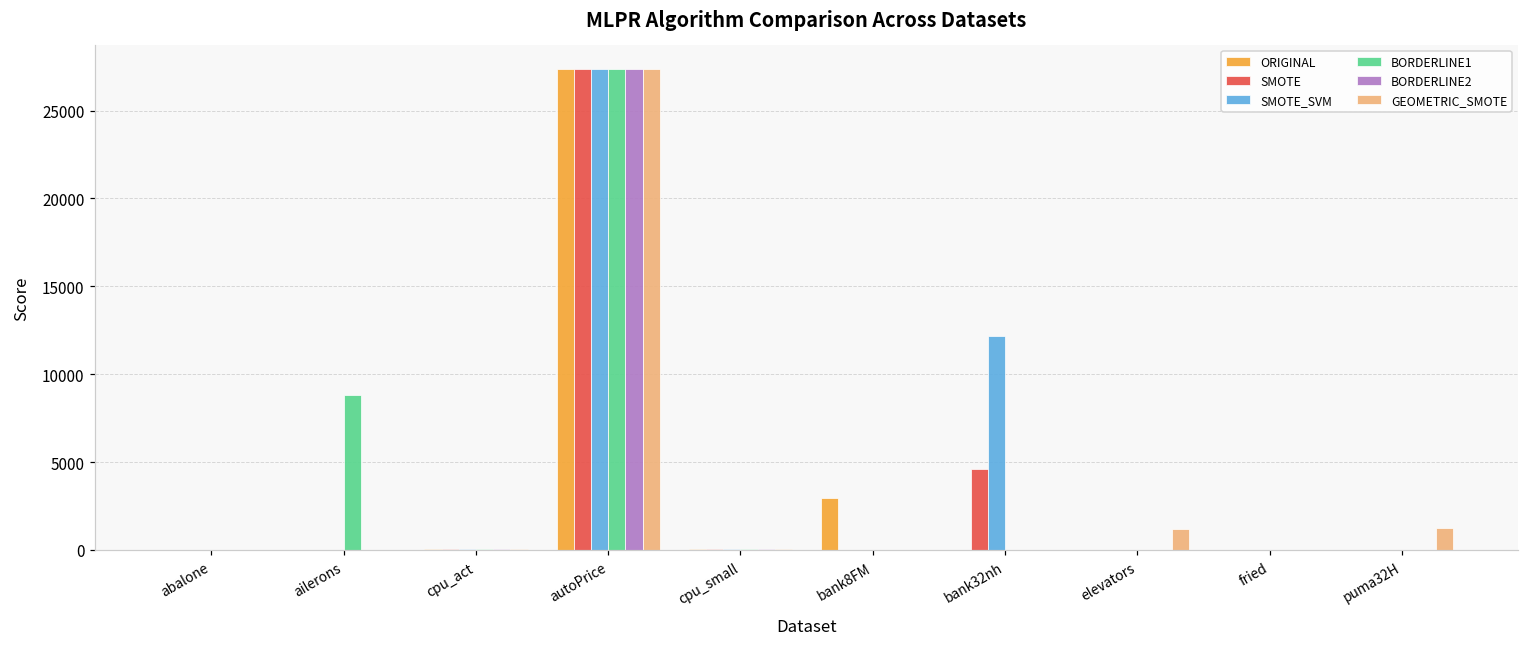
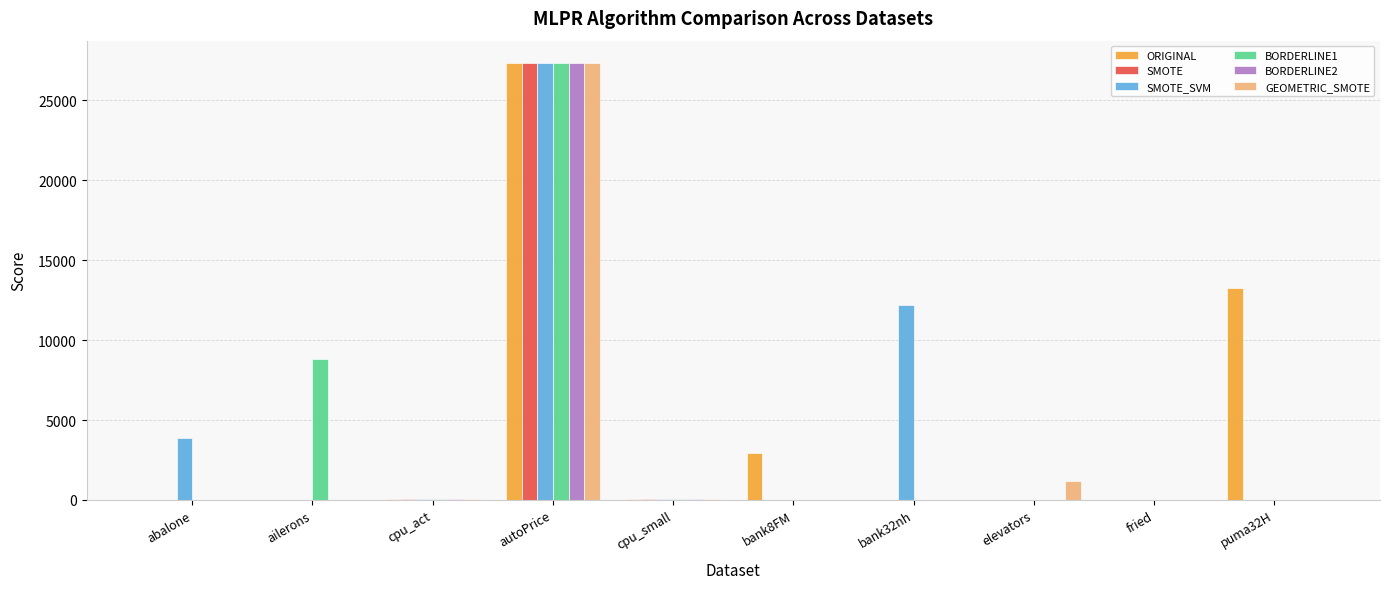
SMOTE_SVM, abalone: 0 -> 3900
SMOTE, bank32nh: 4600 -> 0
ORIGINAL, puma32H: 0 -> 13300
GEOMETRIC_SMOTE, puma32H: 1300 -> 0
